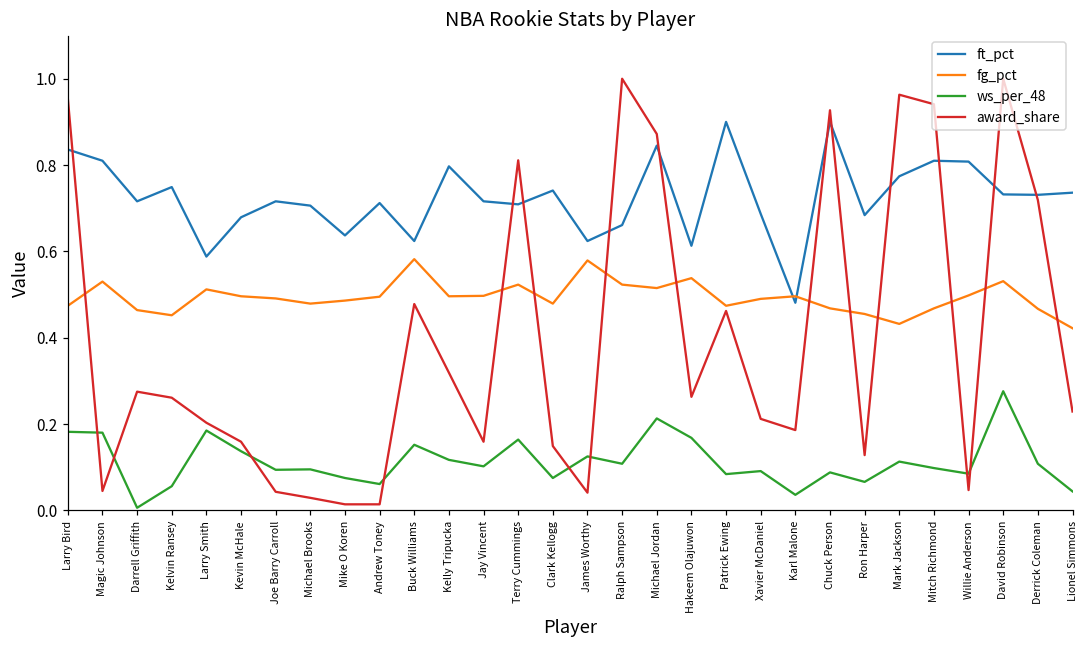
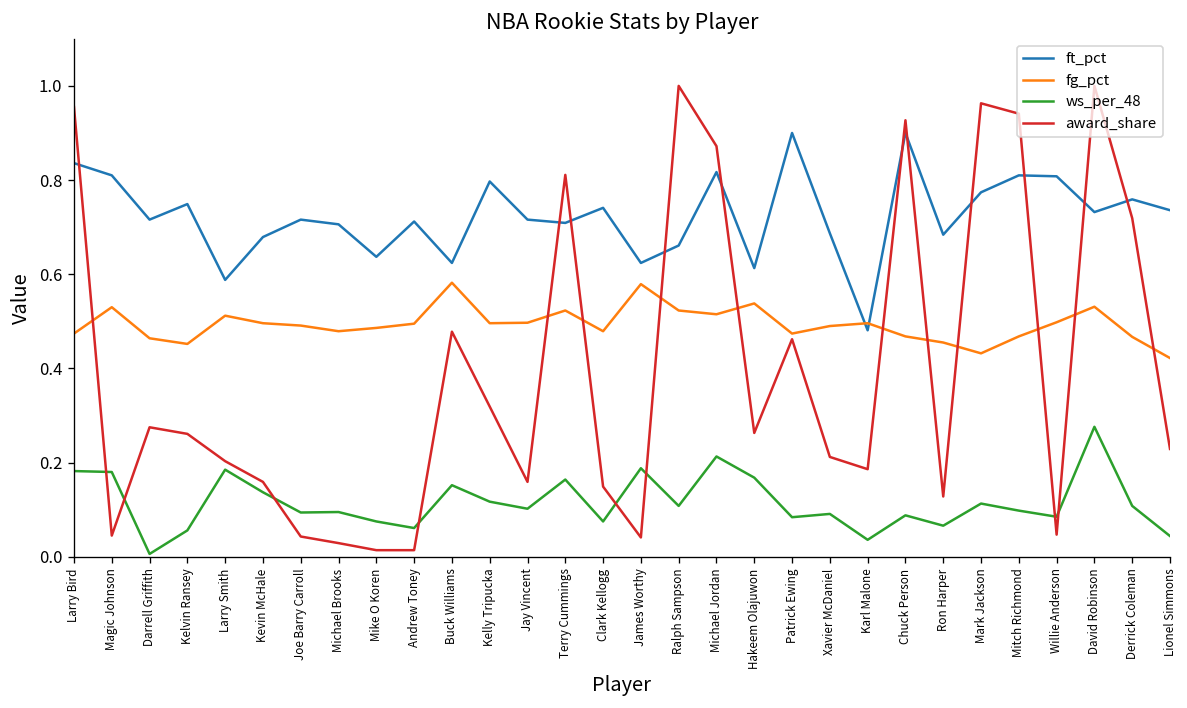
ws_per_48, James Worthy: 0.13 -> 0.19
ft_pct, Michael Jordan: 0.85 -> 0.82
ft_pct, Derrick Coleman: 0.73 -> 0.76
